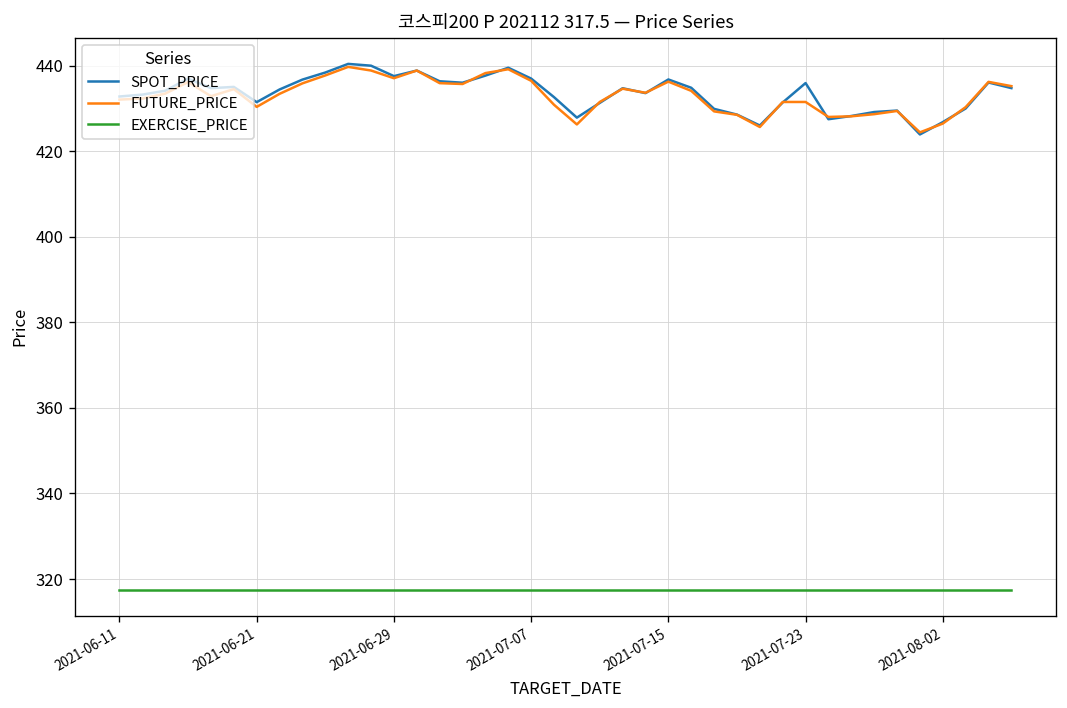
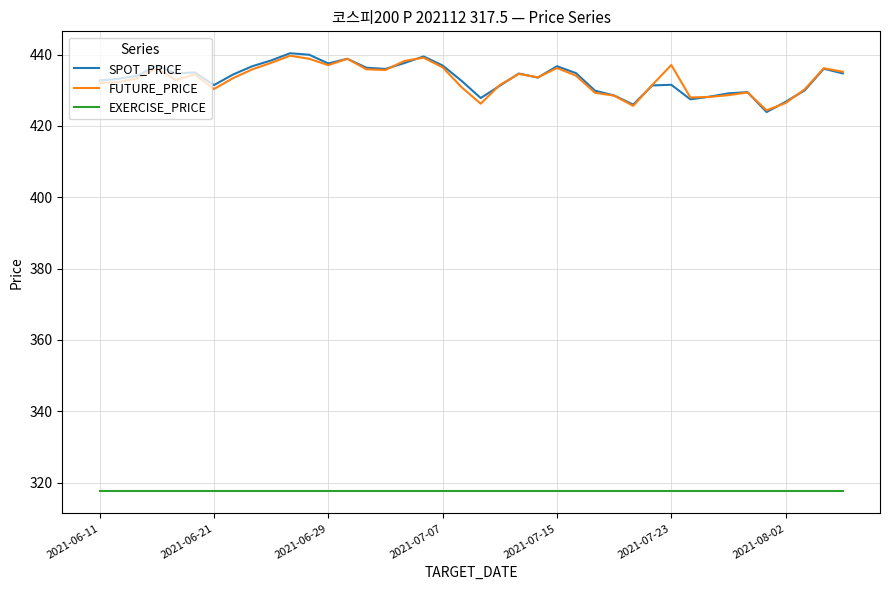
SPOT_PRICE, 2021-07-23: 436 -> 432
FUTURE_PRICE, 2021-07-23: 432 -> 437
